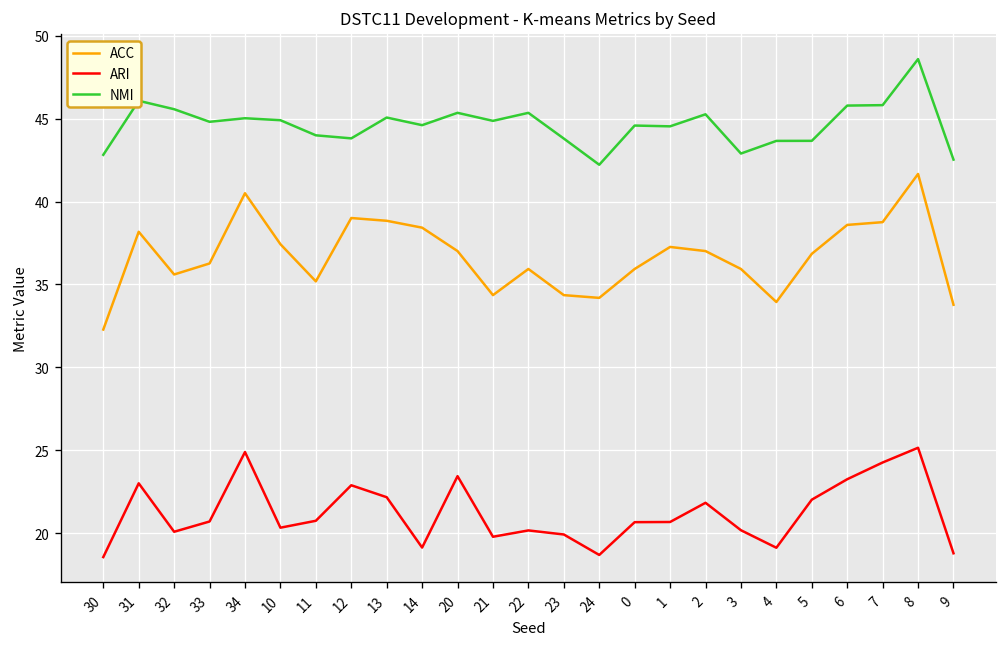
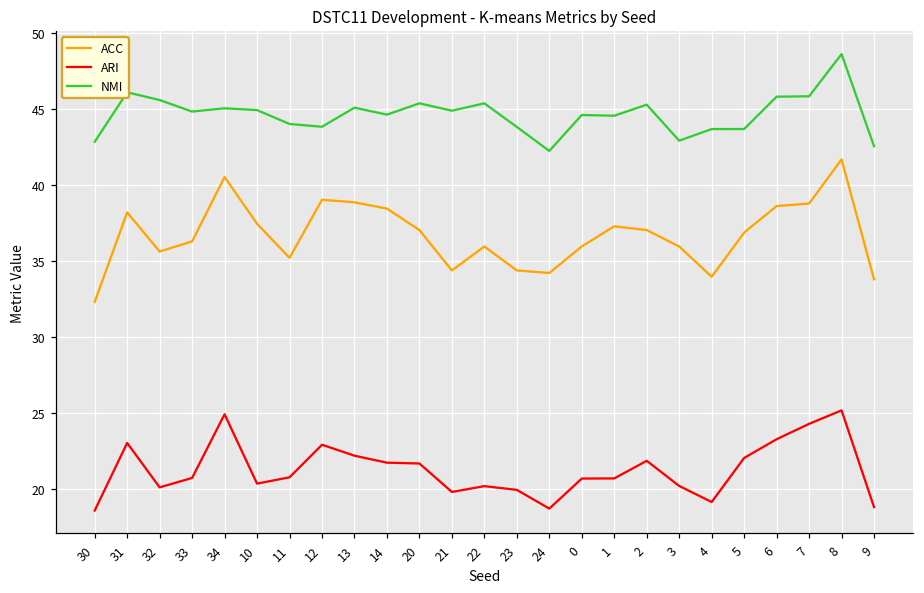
ARI, 14: 19.1 -> 21.7
ARI, 20: 23.4 -> 21.7
